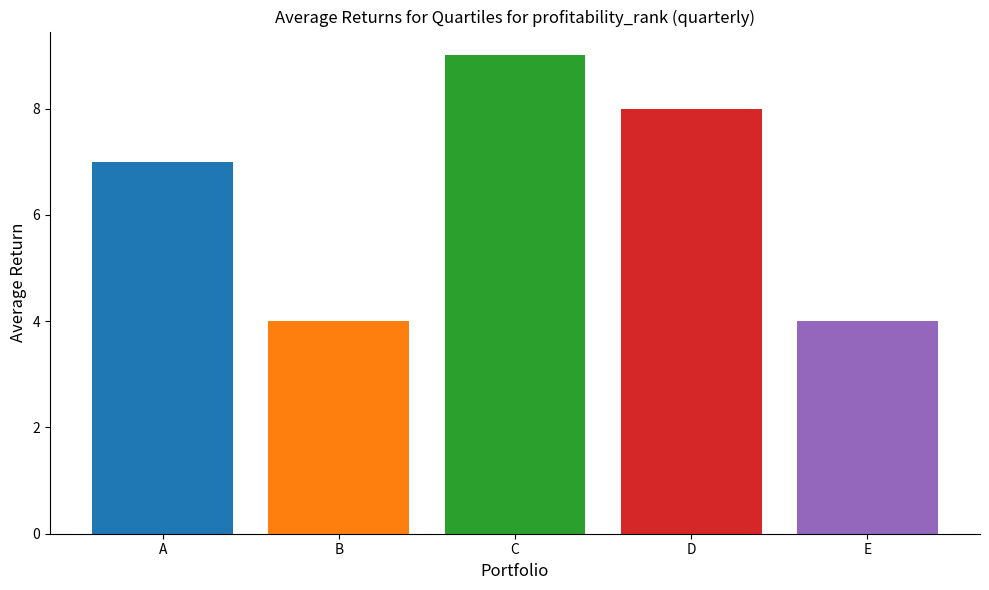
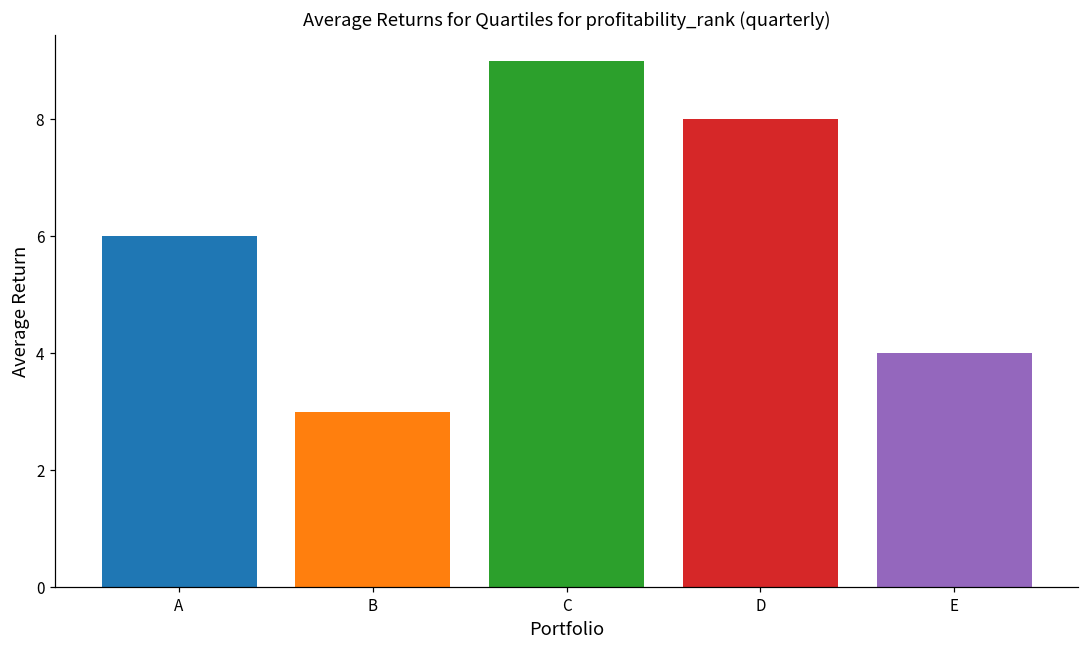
A: 7 -> 6
B: 4 -> 3
